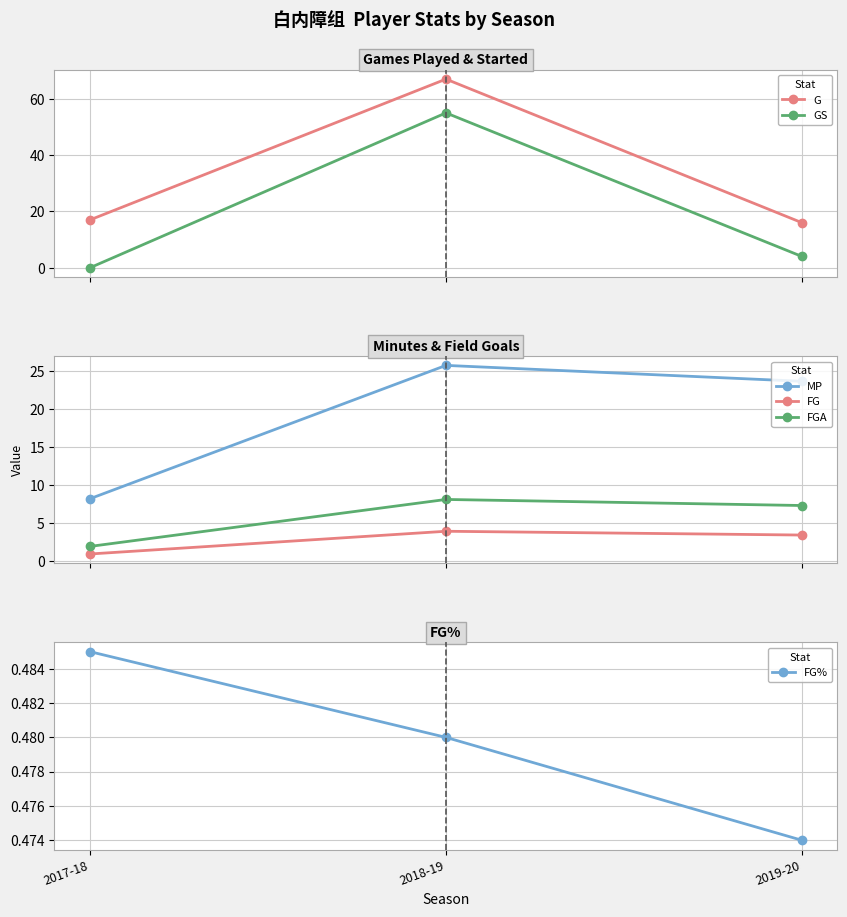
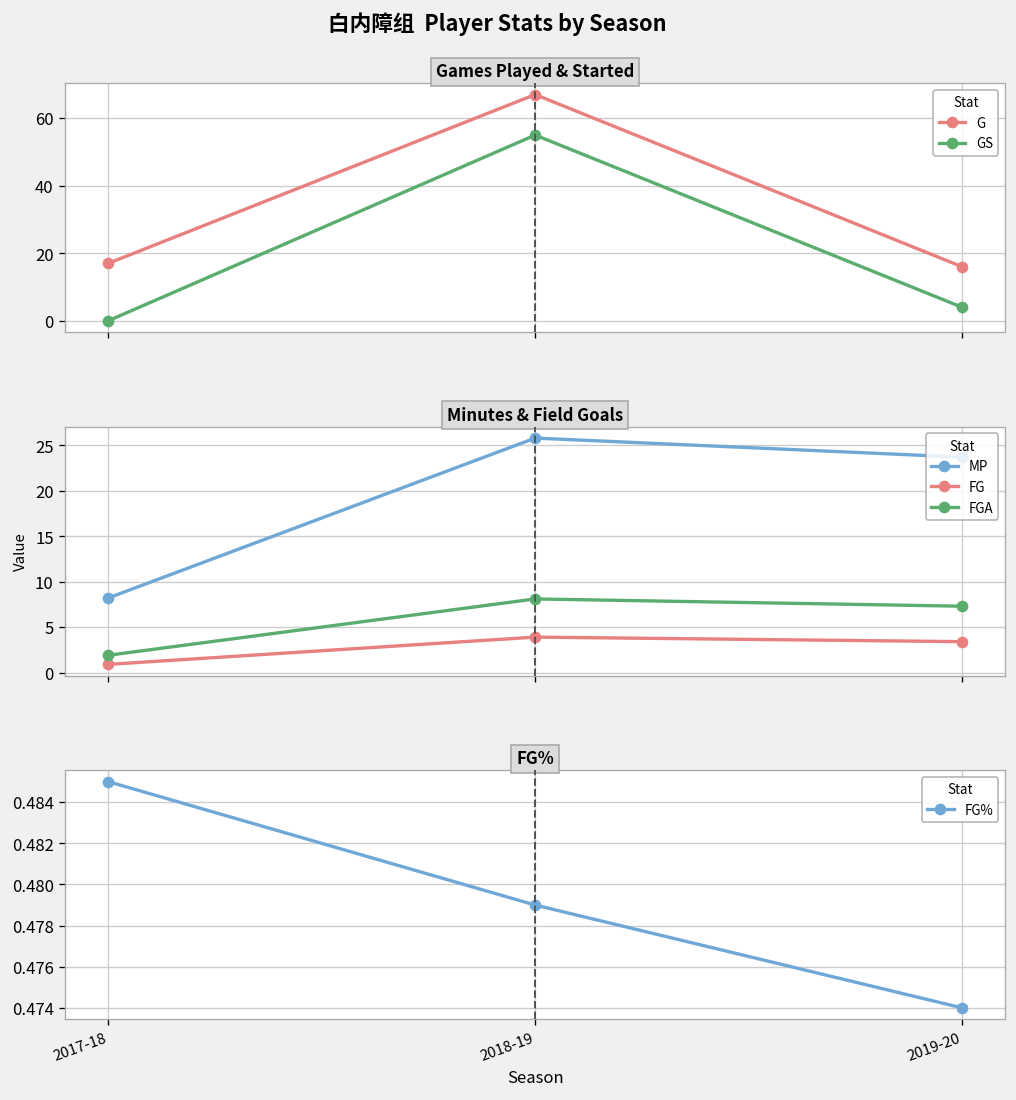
FG%, 2018-19: 0.480 -> 0.479
